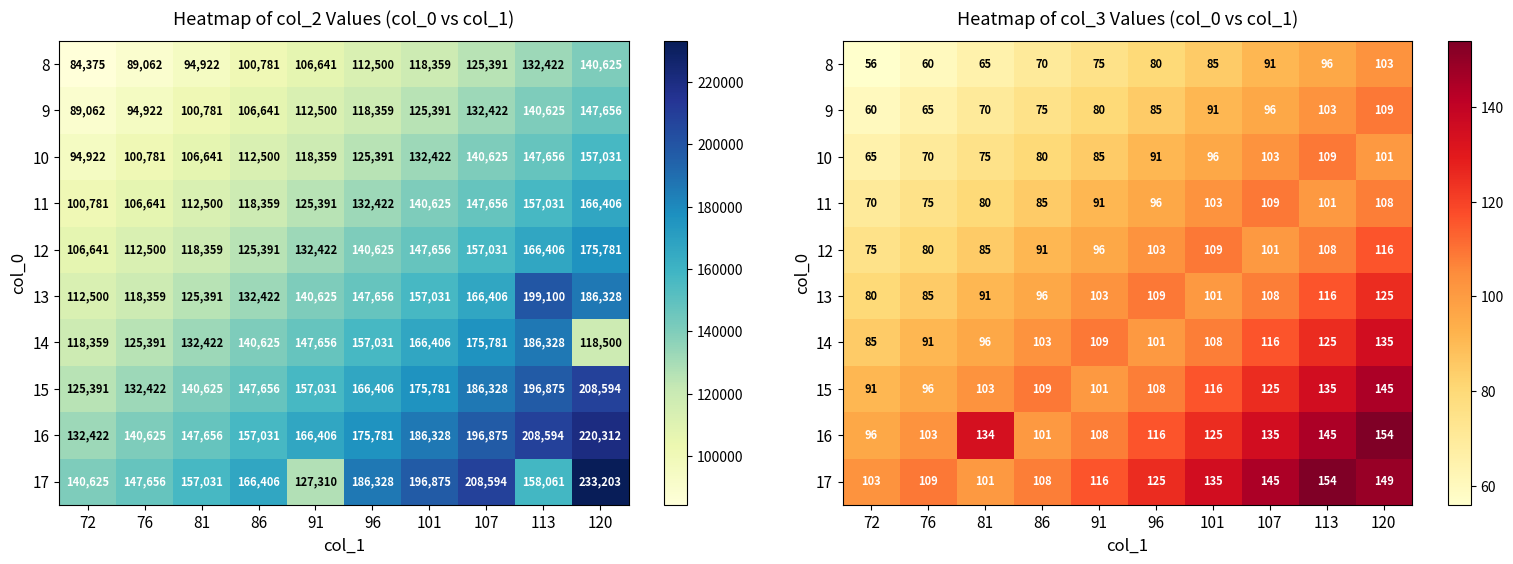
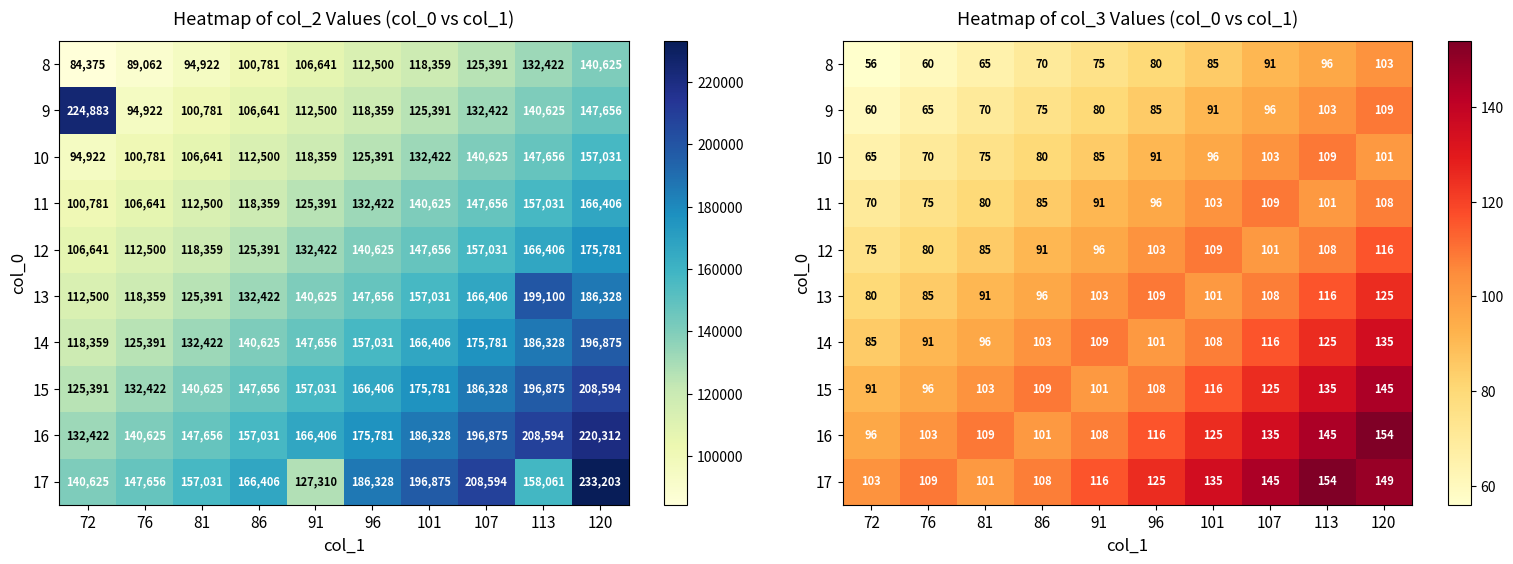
Heatmap of col_2 Values (col_0 vs col_1), 9, 72: 89,062 -> 224,883
Heatmap of col_2 Values (col_0 vs col_1), 14, 120: 118,500 -> 196,875
Heatmap of col_3 Values (col_0 vs col_1), 16, 81: 134 -> 109
